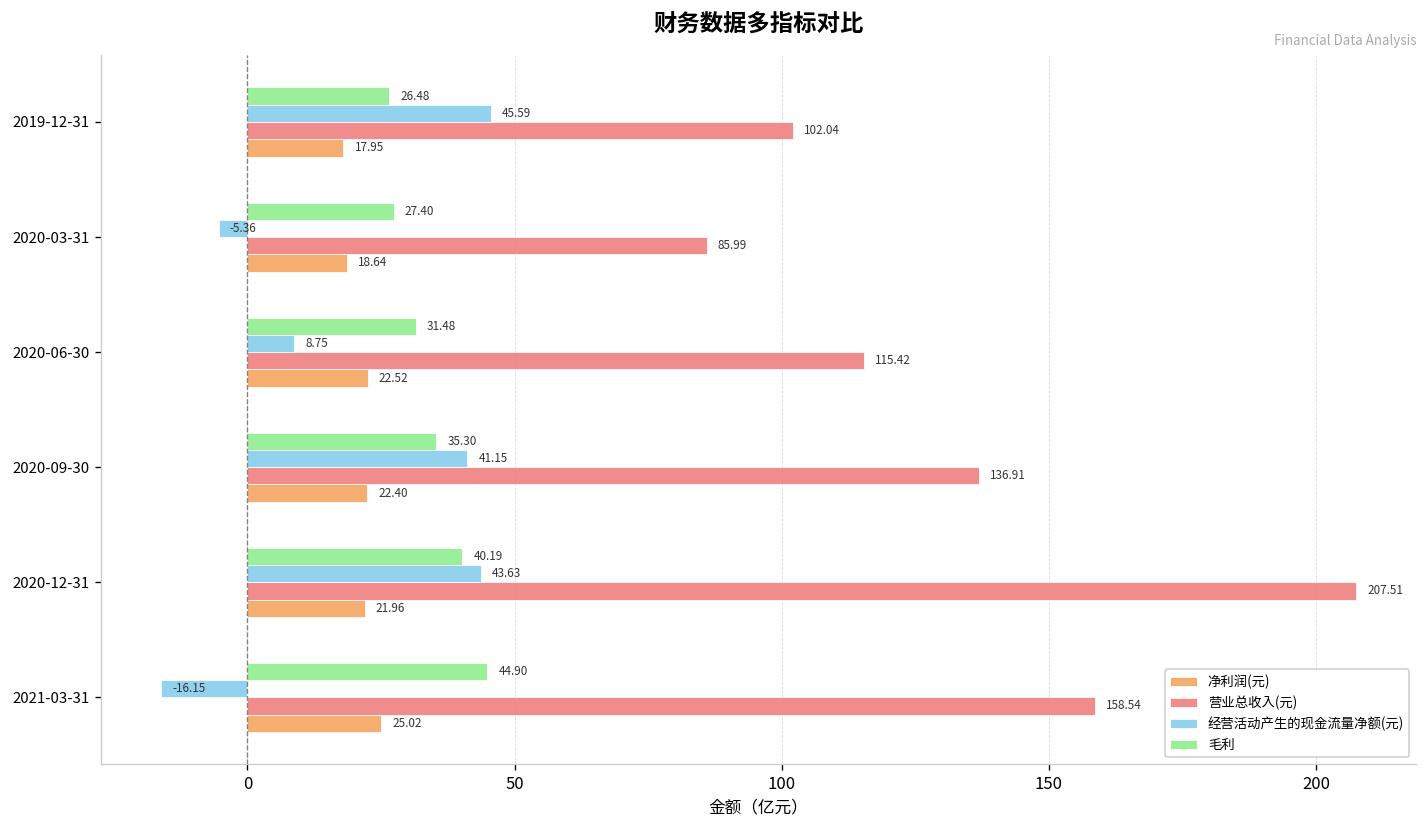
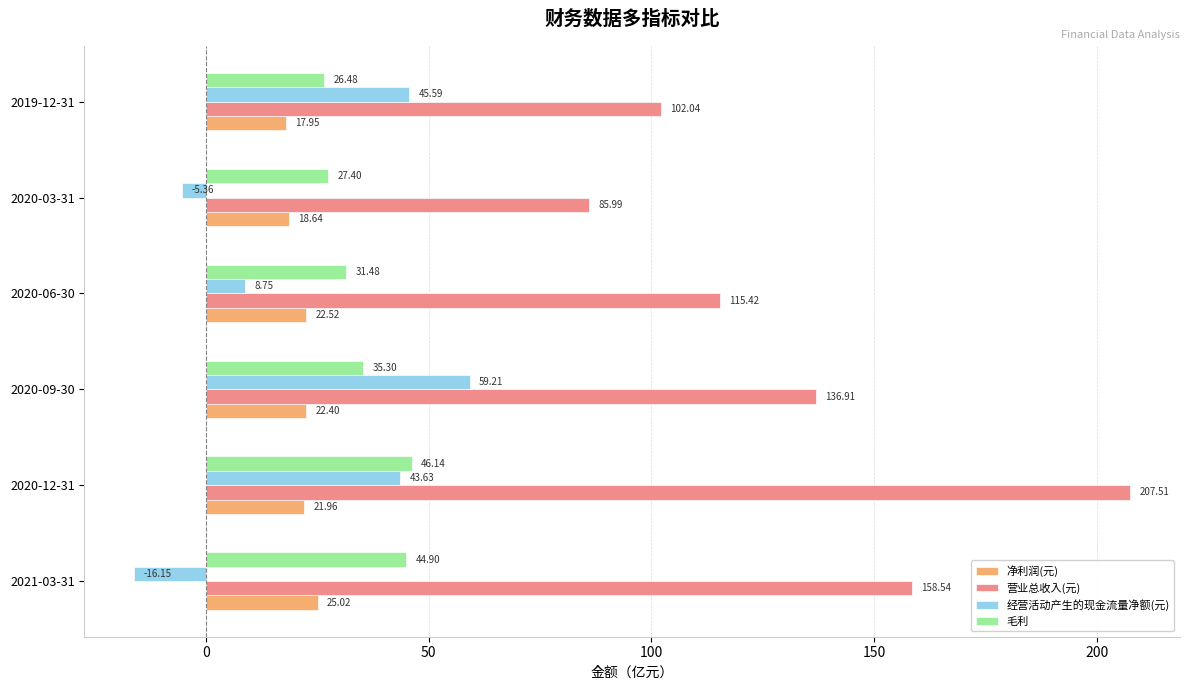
经营活动产生的现金流量净额(元), 2020-09-30: 41.15 -> 59.21
毛利, 2020-12-31: 40.19 -> 46.14
